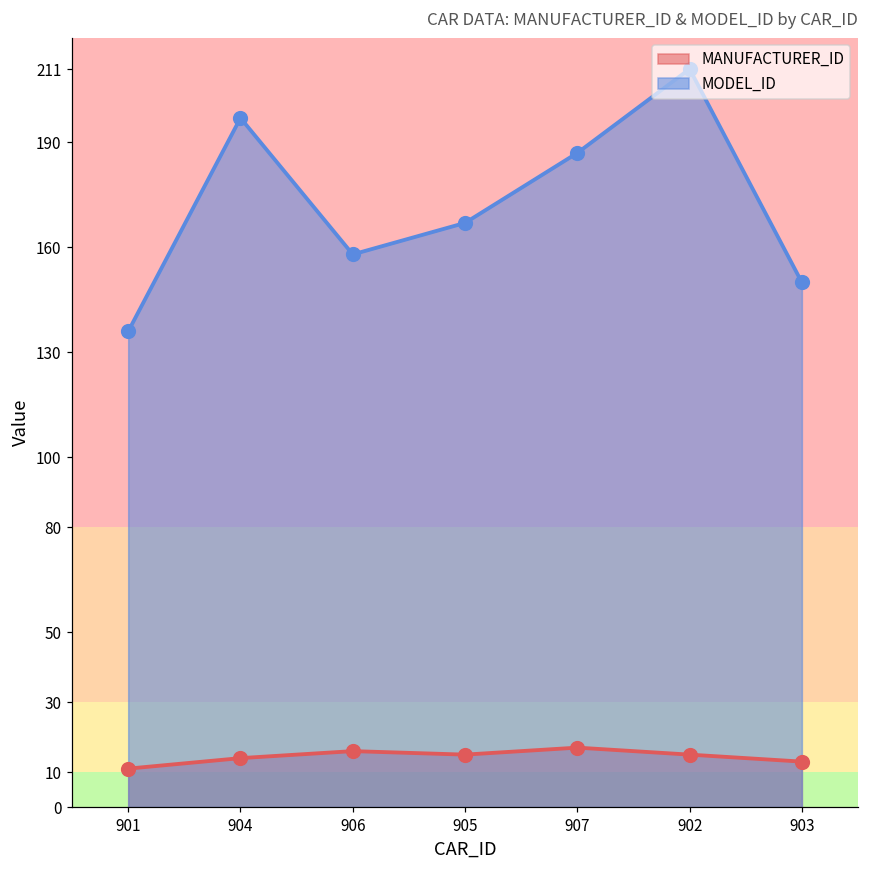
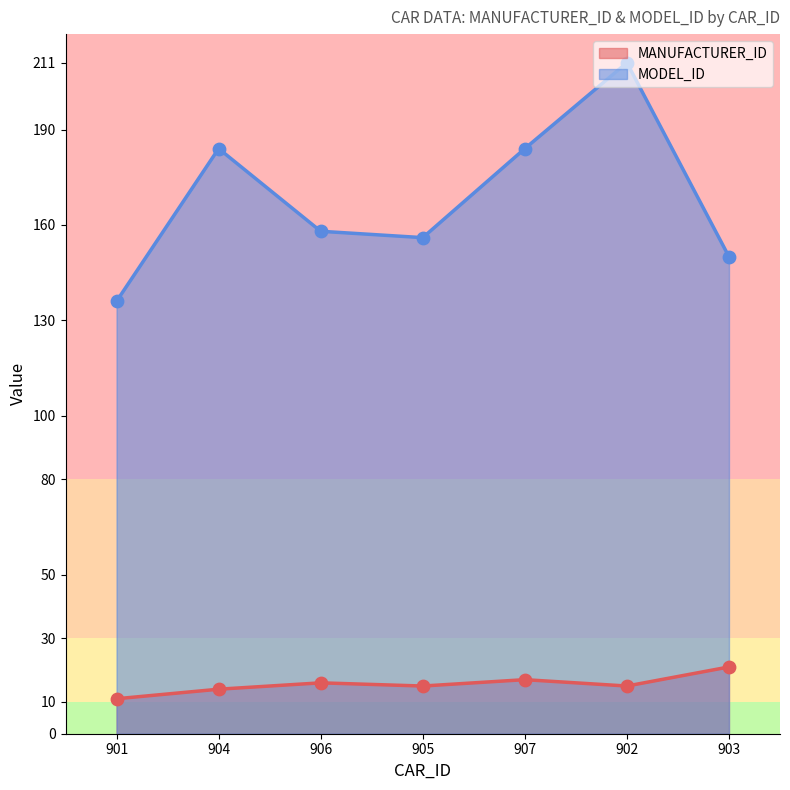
MODEL_ID, 904: 197 -> 184
MODEL_ID, 905: 167 -> 156
MODEL_ID, 907: 187 -> 184
MANUFACTURER_ID, 903: 13 -> 21
